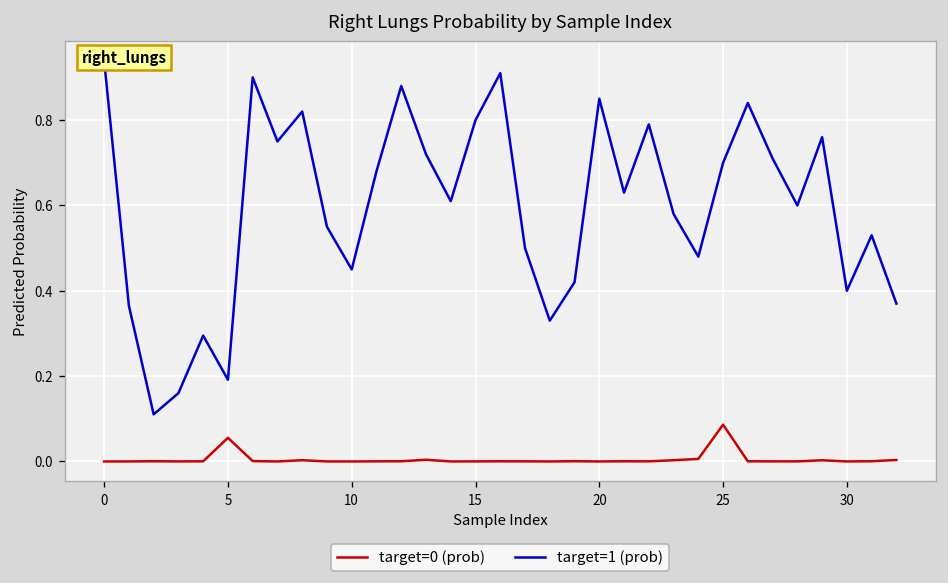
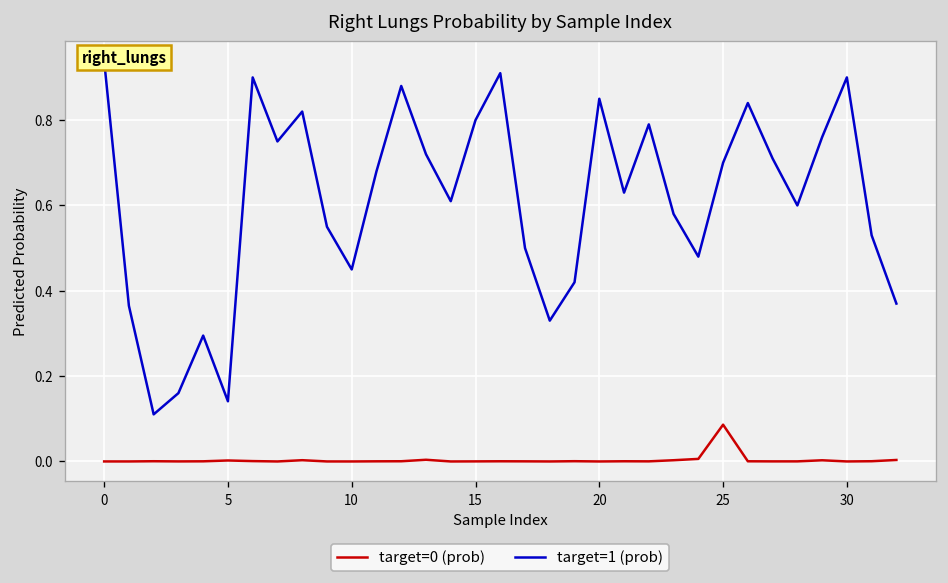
target=0 (prob), 5: 0.06 -> 0.00
target=1 (prob), 5: 0.19 -> 0.14
target=1 (prob), 30: 0.4 -> 0.9
